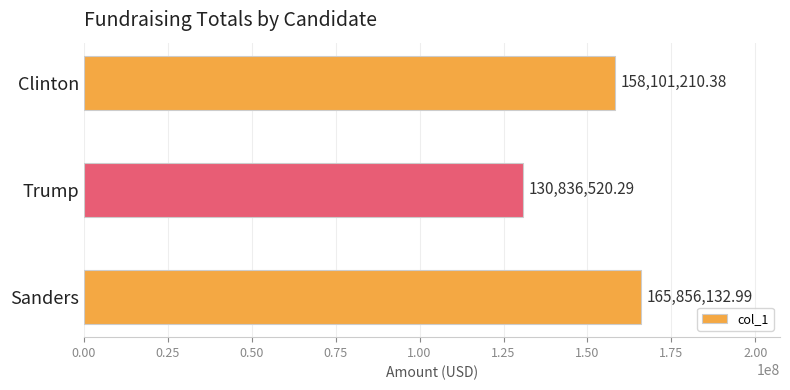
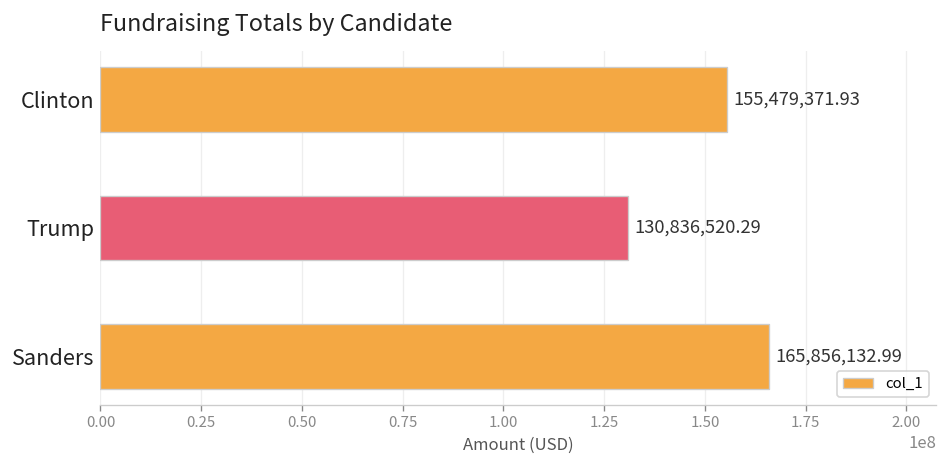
Clinton: 158,101,210.38 -> 155,479,371.93
